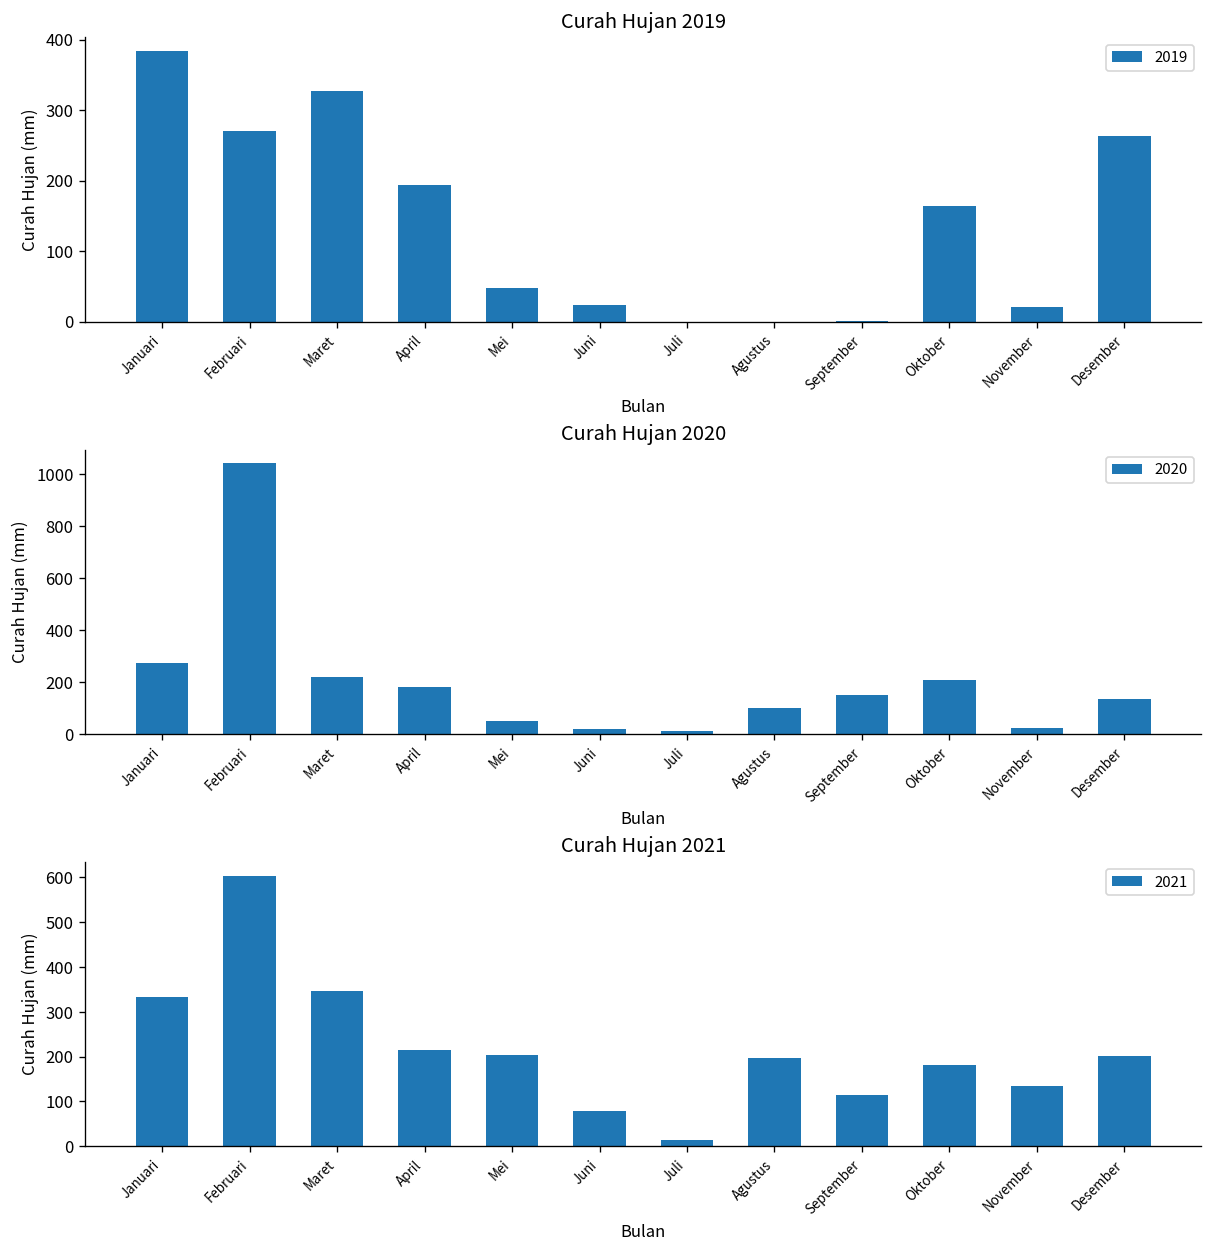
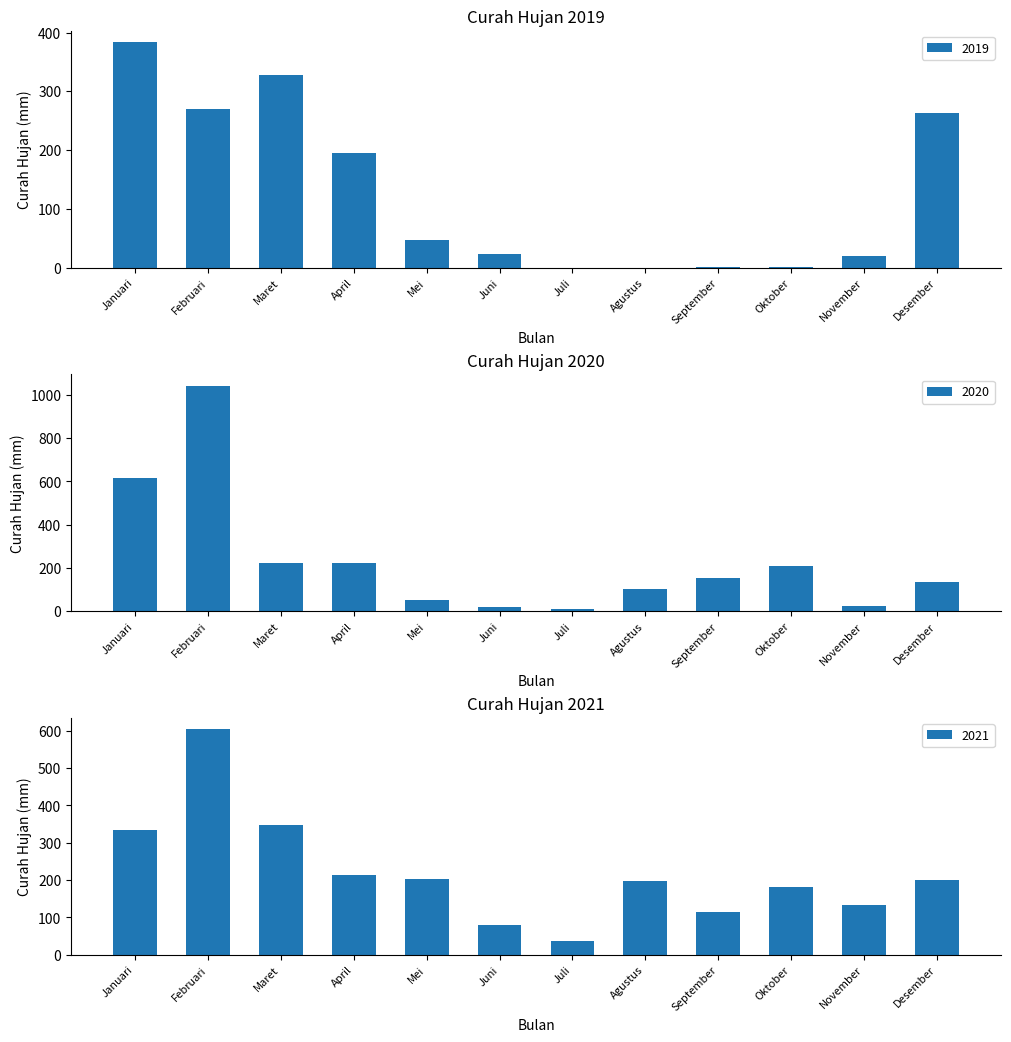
Curah Hujan 2019, Oktober: 160 -> 0
Curah Hujan 2020, Januari: 270 -> 620
Curah Hujan 2020, April: 180 -> 220
Curah Hujan 2021, Juli: 10 -> 40
